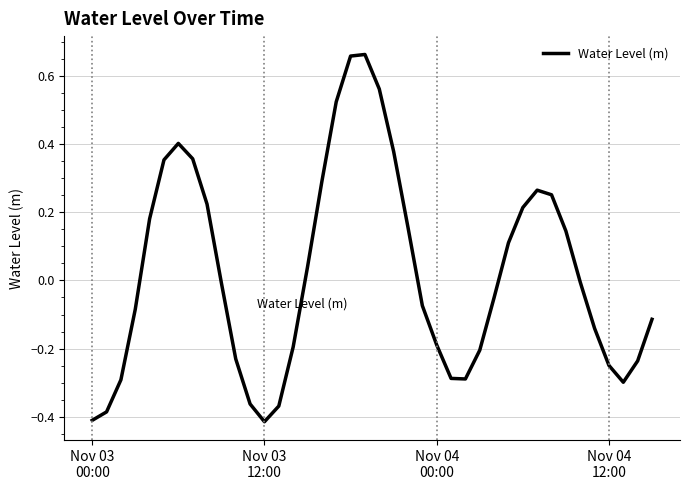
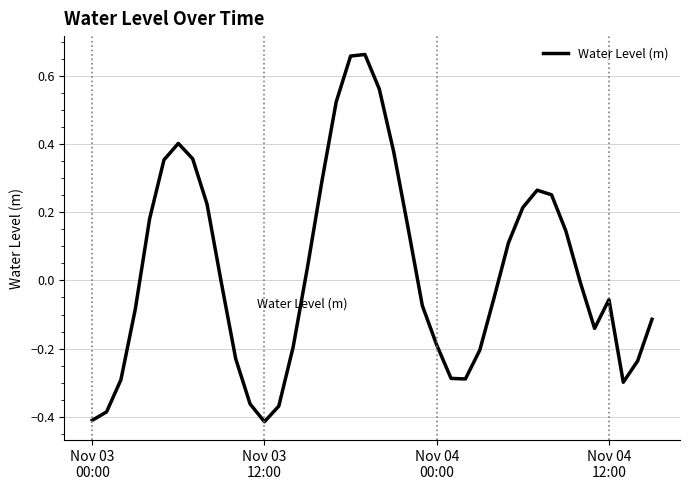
Nov 04 12:00: -0.25 -> -0.06
